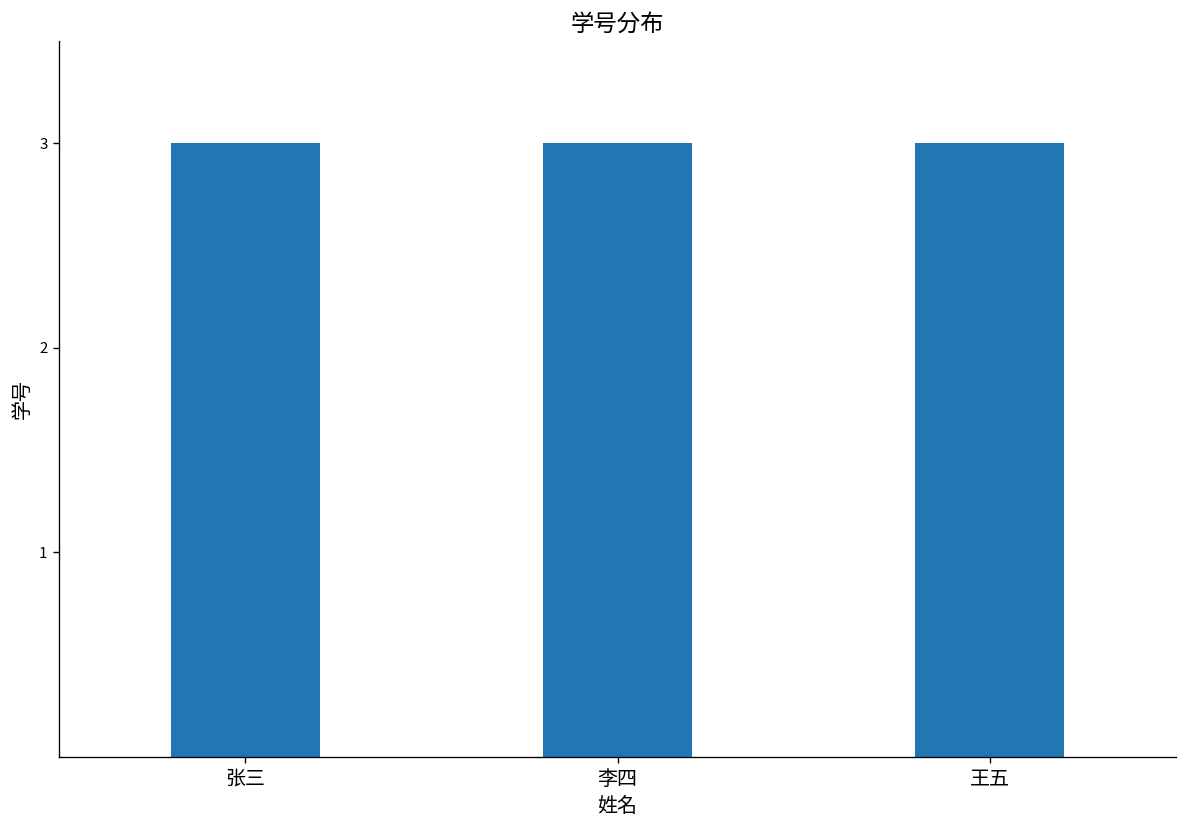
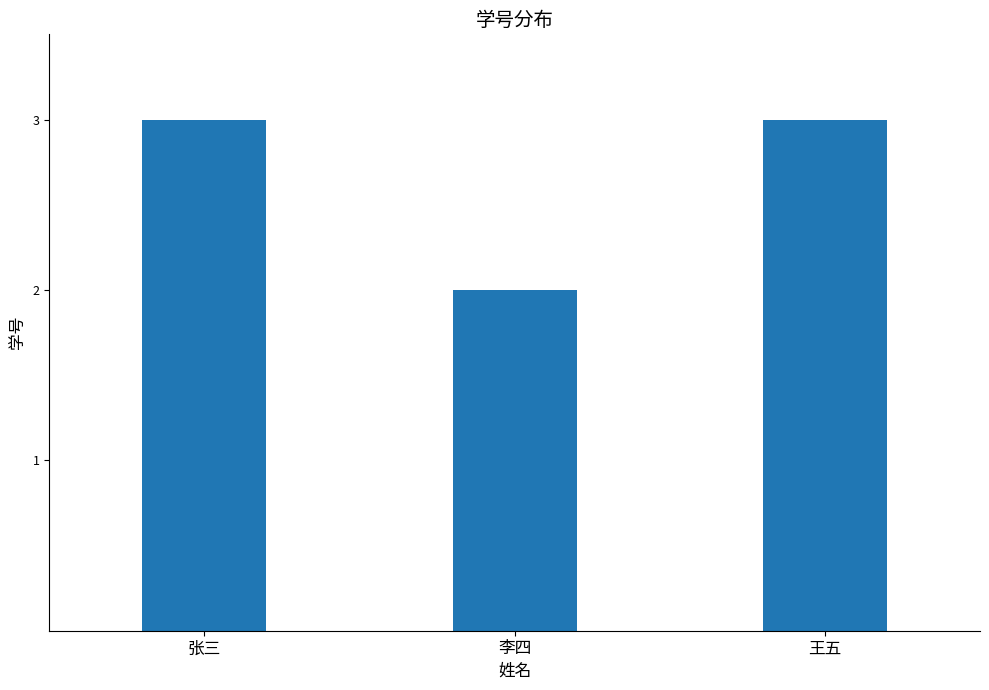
李四: 3 -> 2
